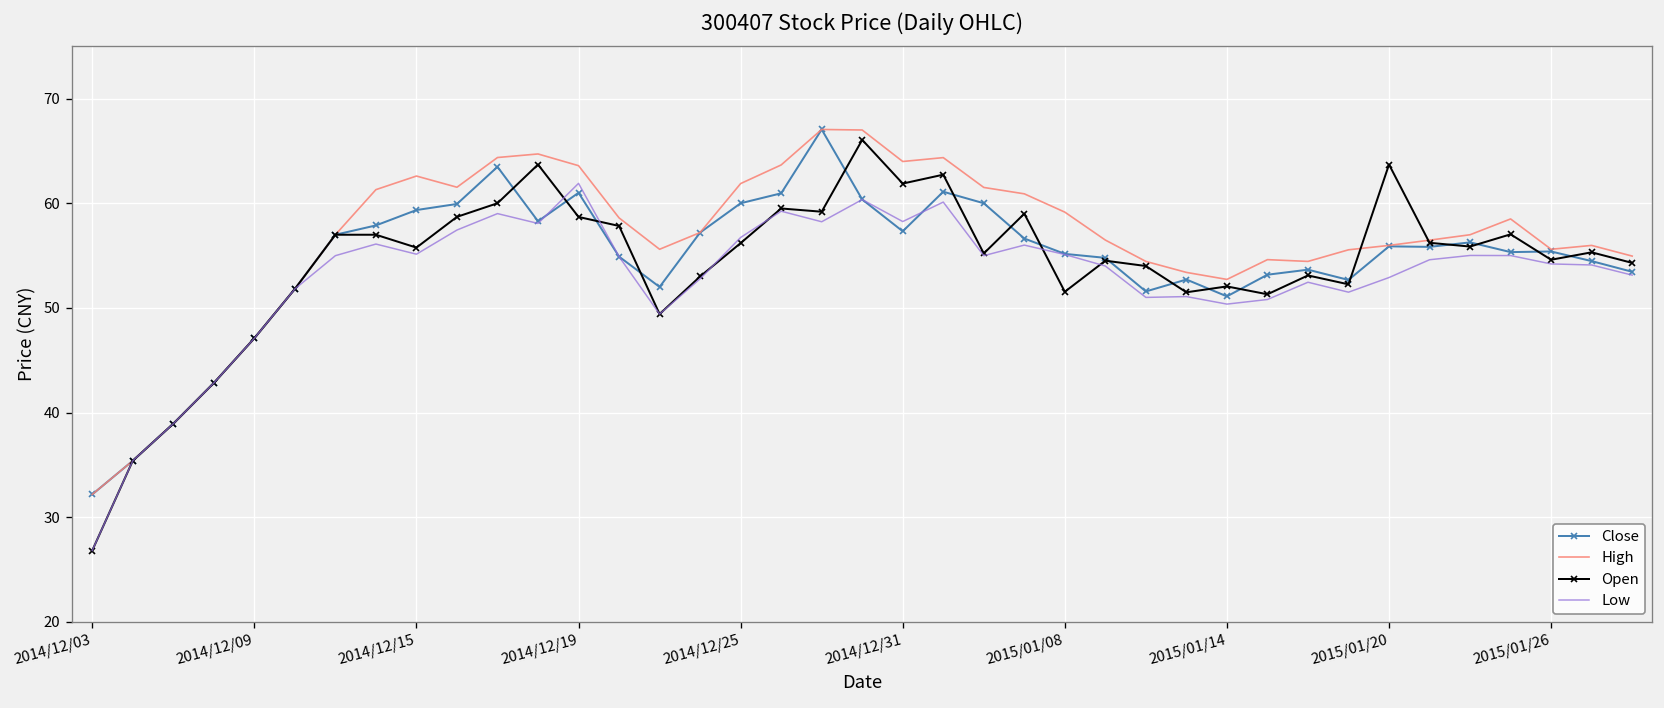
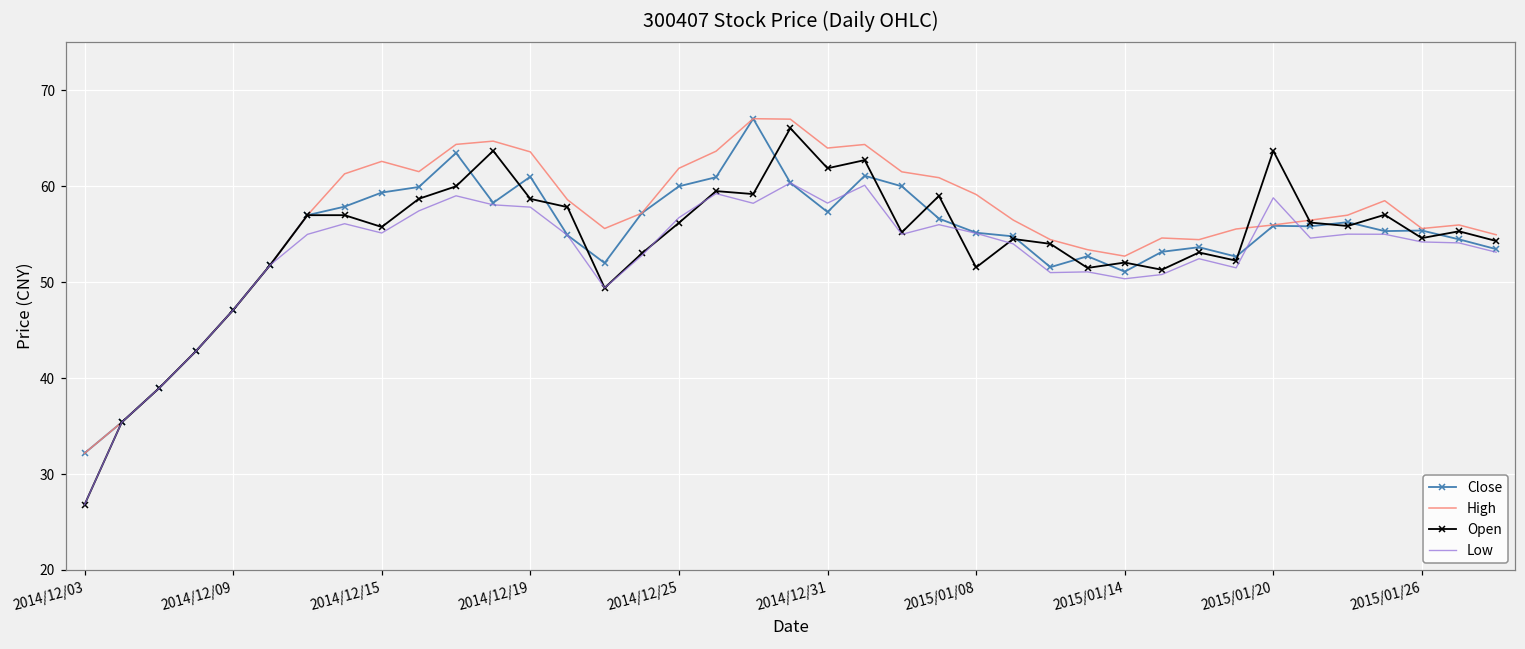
Low, 2014/12/19: 62 -> 58
Low, 2015/01/20: 53 -> 59
